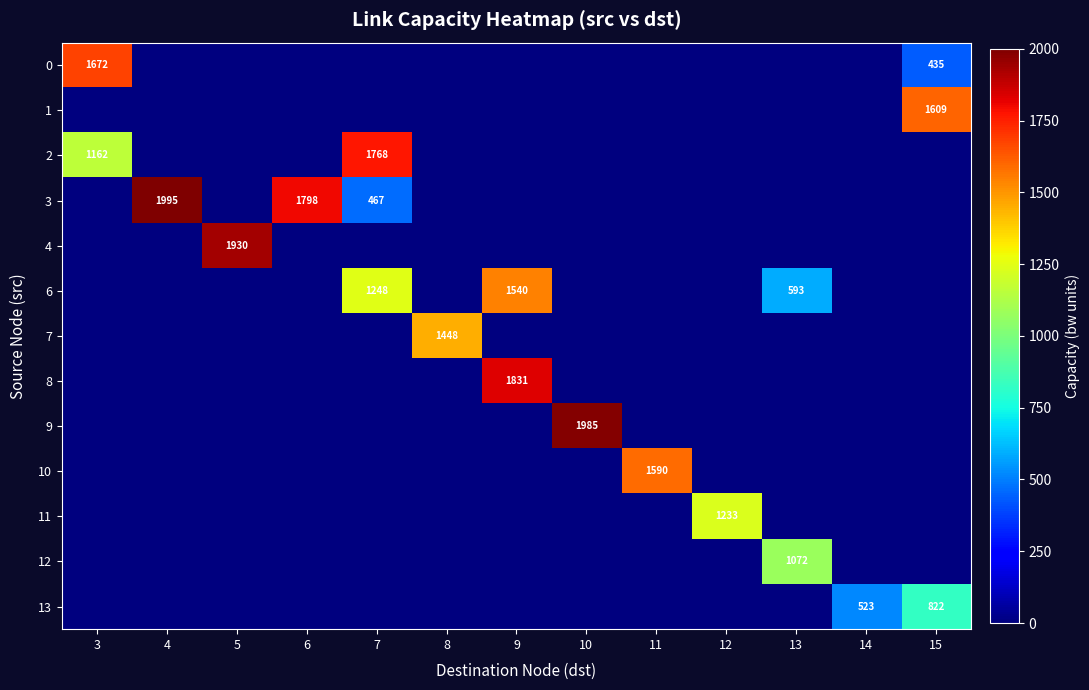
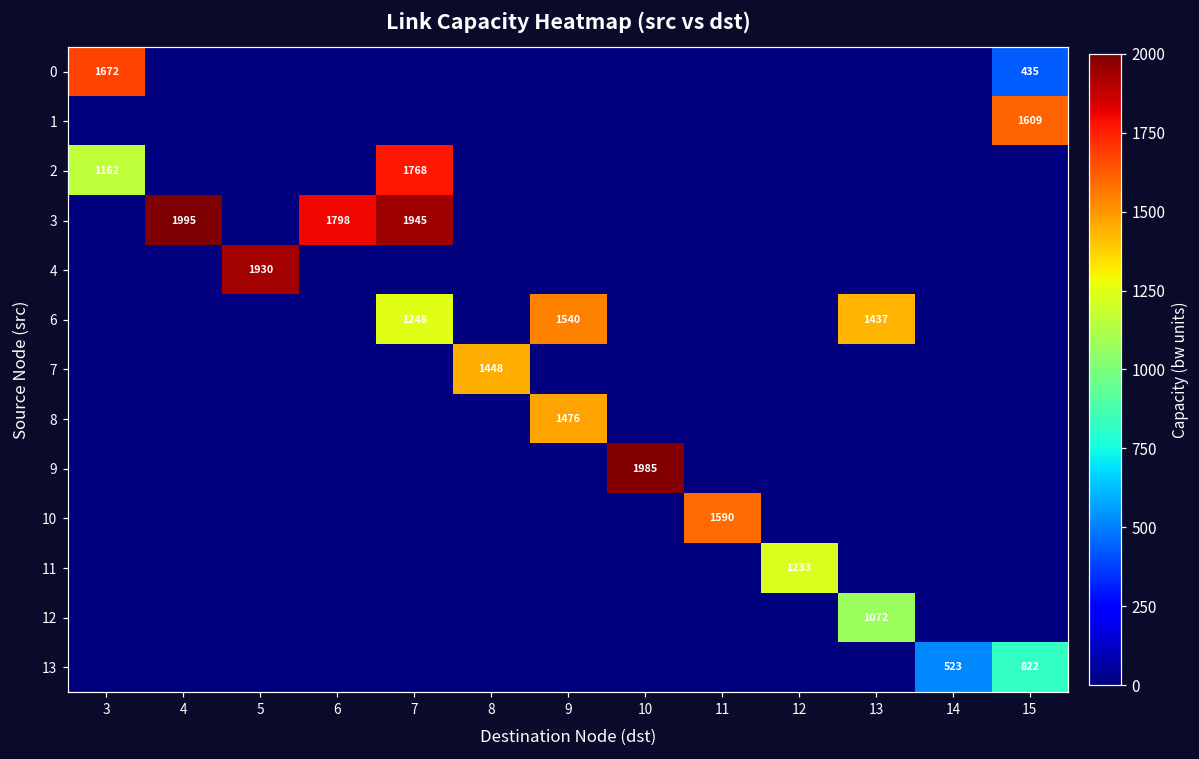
3, 7: 467 -> 1945
6, 13: 593 -> 1437
8, 9: 1831 -> 1476
